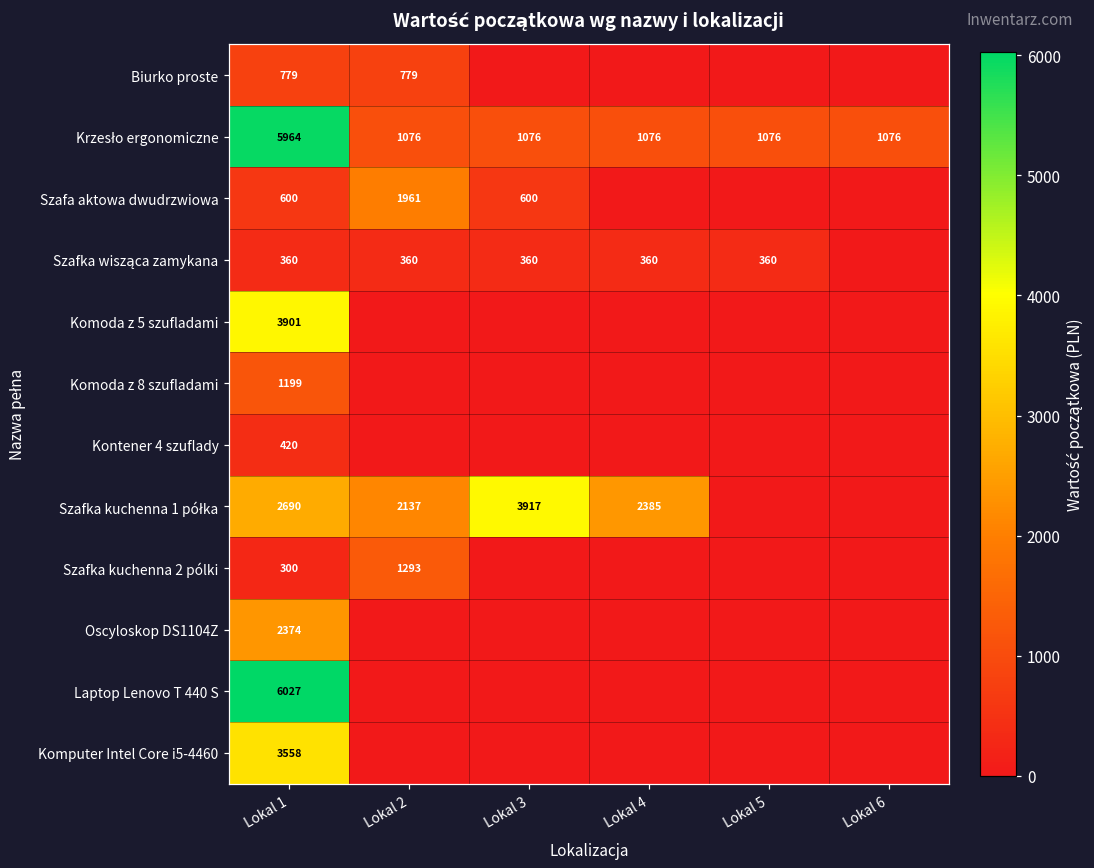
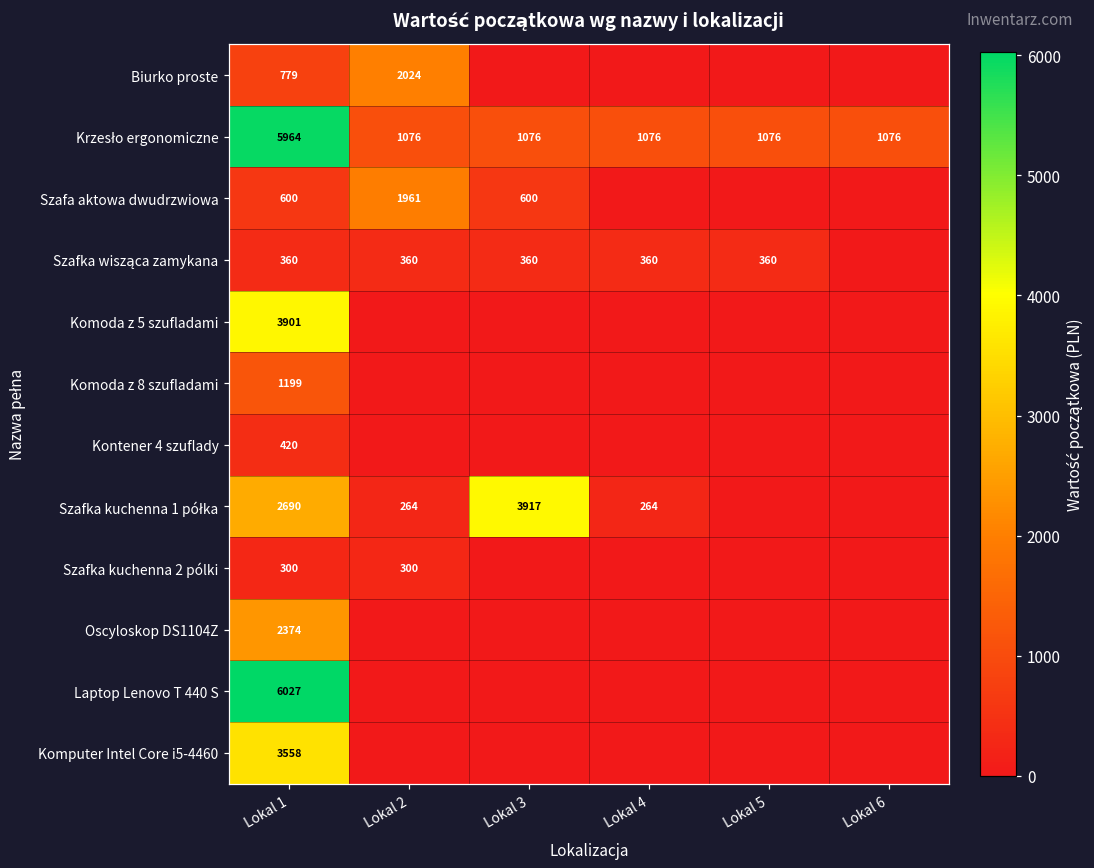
Biurko proste, Lokal 2: 779 -> 2024
Szafka kuchenna 1 półka, Lokal 2: 2137 -> 264
Szafka kuchenna 1 półka, Lokal 4: 2385 -> 264
Szafka kuchenna 2 pólki, Lokal 2: 1293 -> 300
